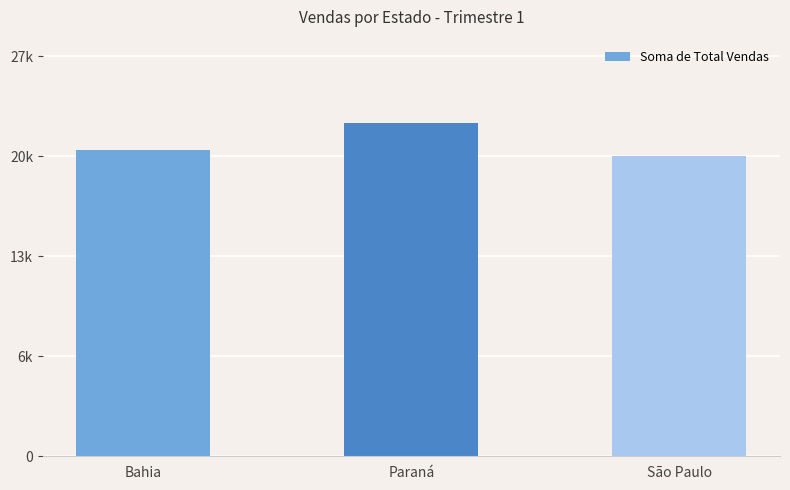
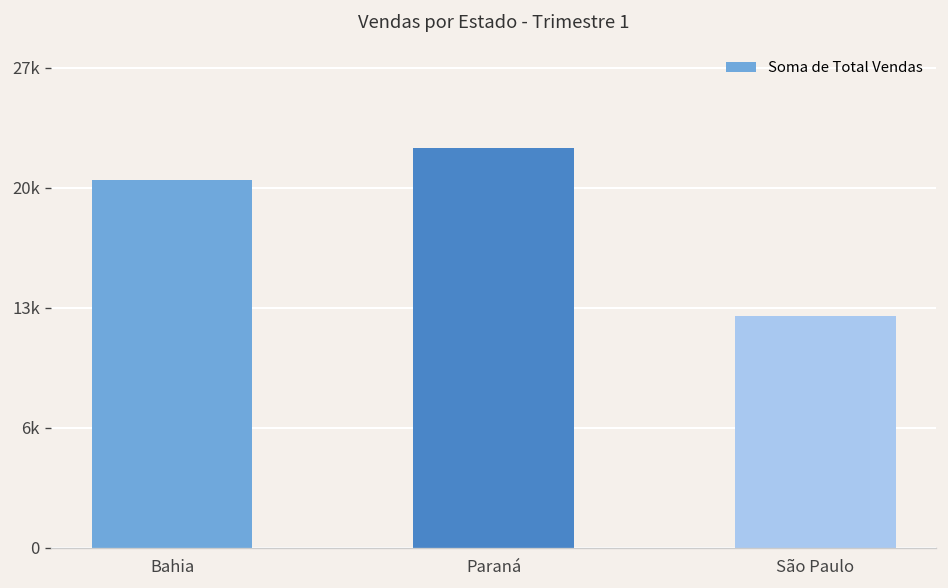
São Paulo: 21000 -> 13500
